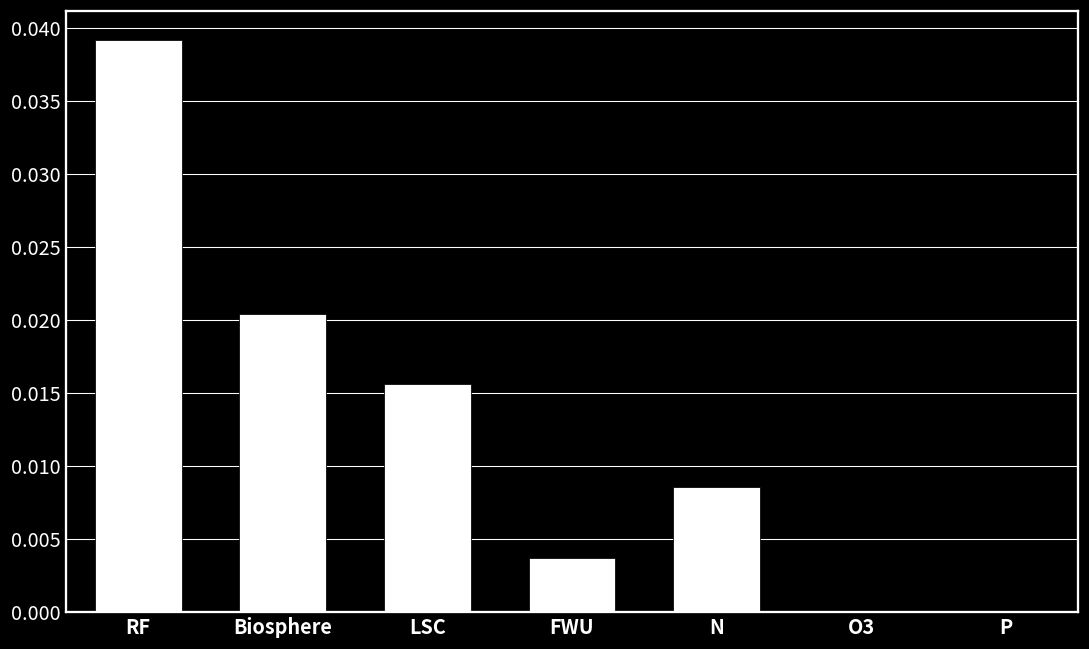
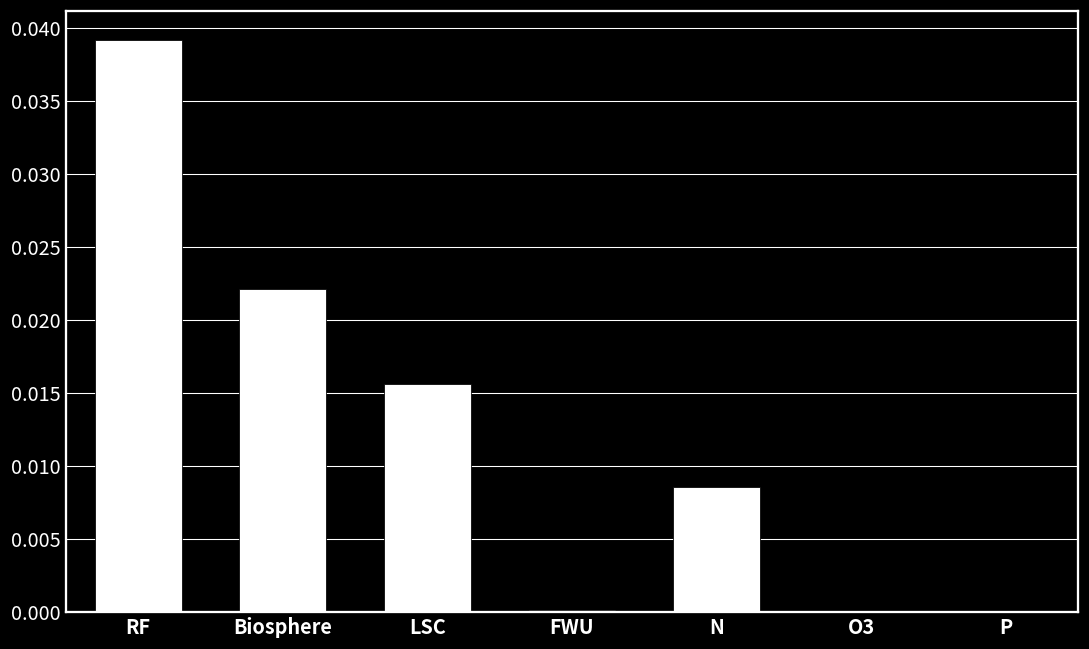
Biosphere: 0.0204 -> 0.0221
FWU: 0.0037 -> 0.0001
